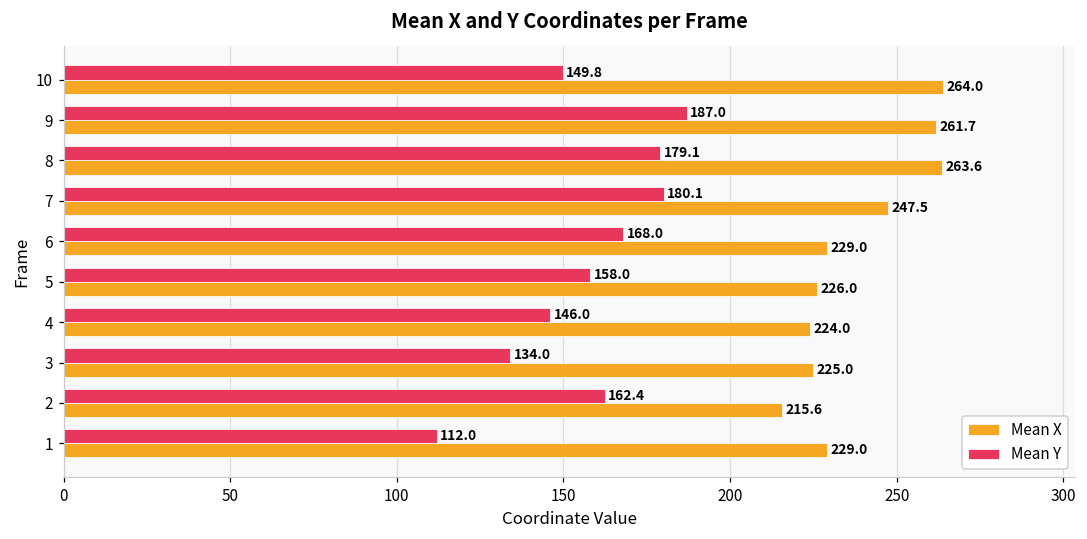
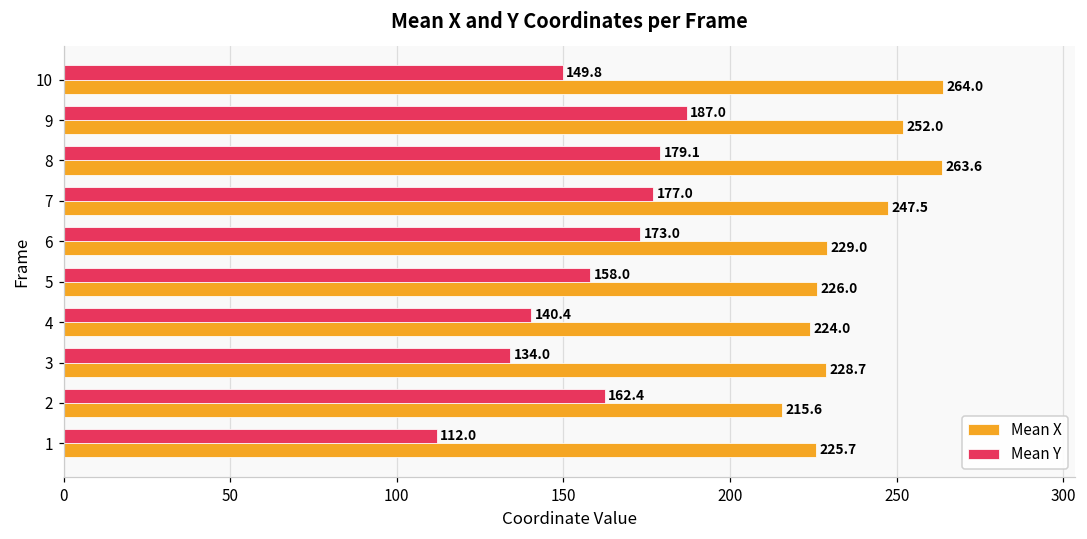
Mean X, 9: 261.7 -> 252.0
Mean Y, 7: 180.1 -> 177.0
Mean Y, 6: 168.0 -> 173.0
Mean Y, 4: 146.0 -> 140.4
Mean X, 3: 225.0 -> 228.7
Mean X, 1: 229.0 -> 225.7
